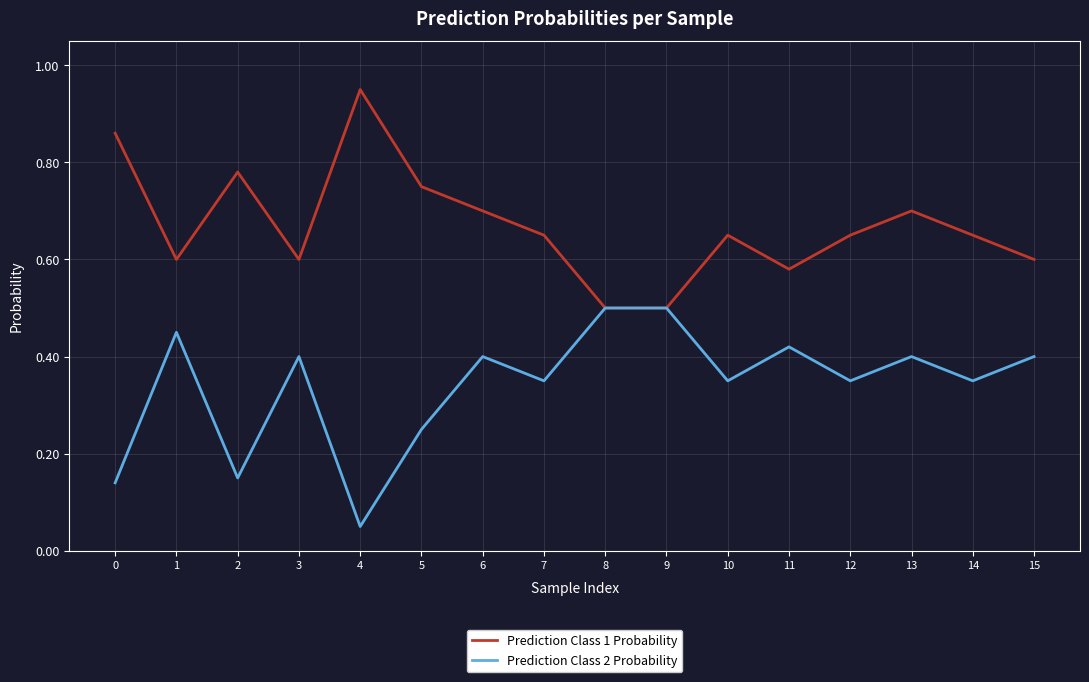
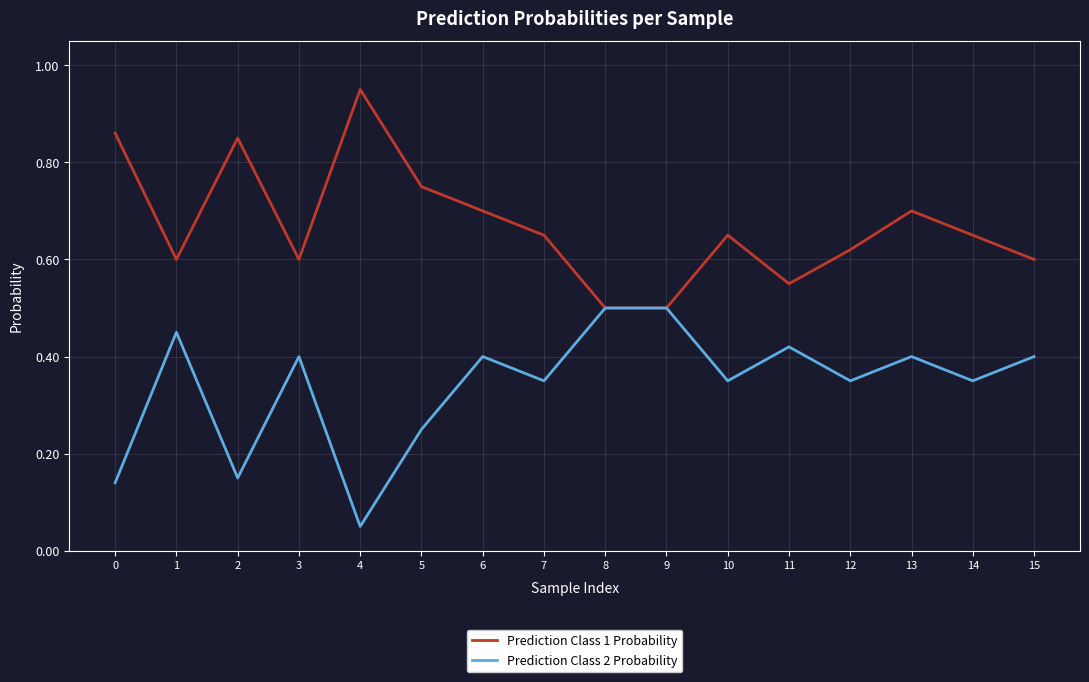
Prediction Class 1 Probability, 2: 0.78 -> 0.85
Prediction Class 1 Probability, 11: 0.58 -> 0.55
Prediction Class 1 Probability, 12: 0.65 -> 0.62
